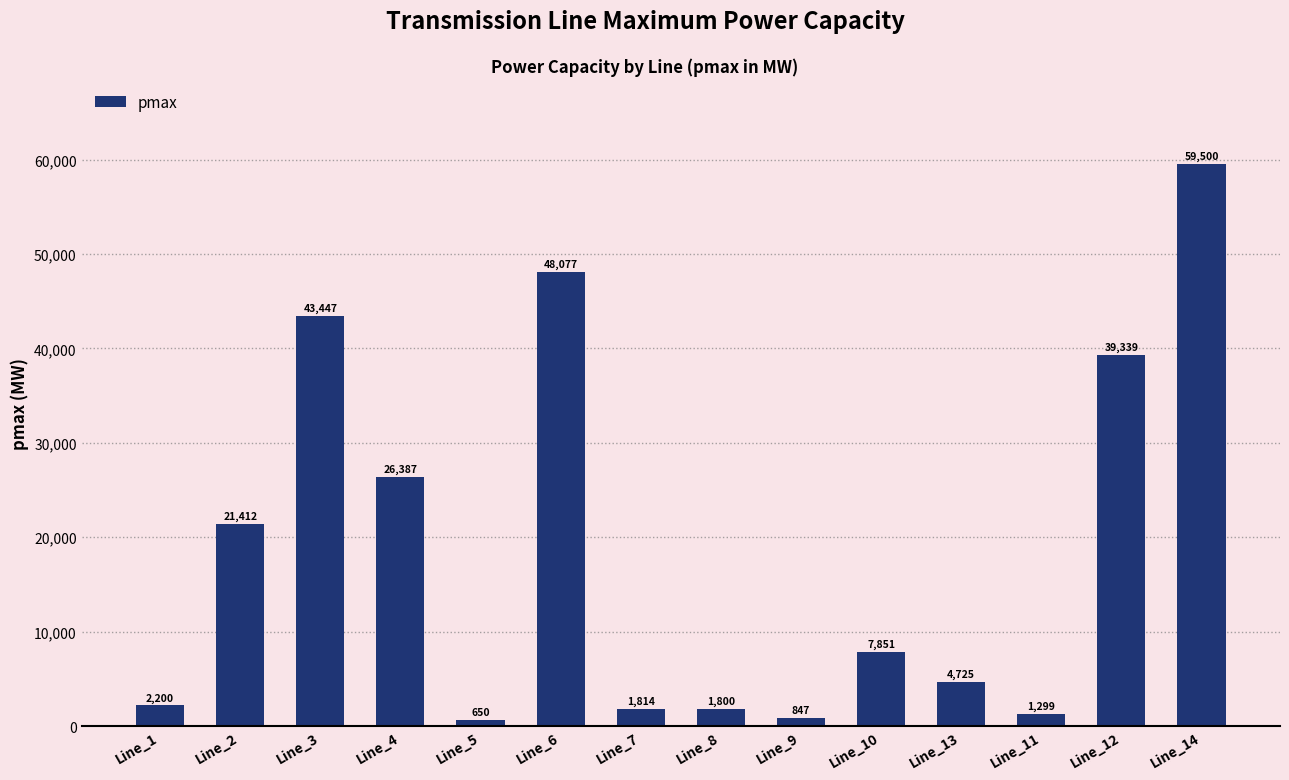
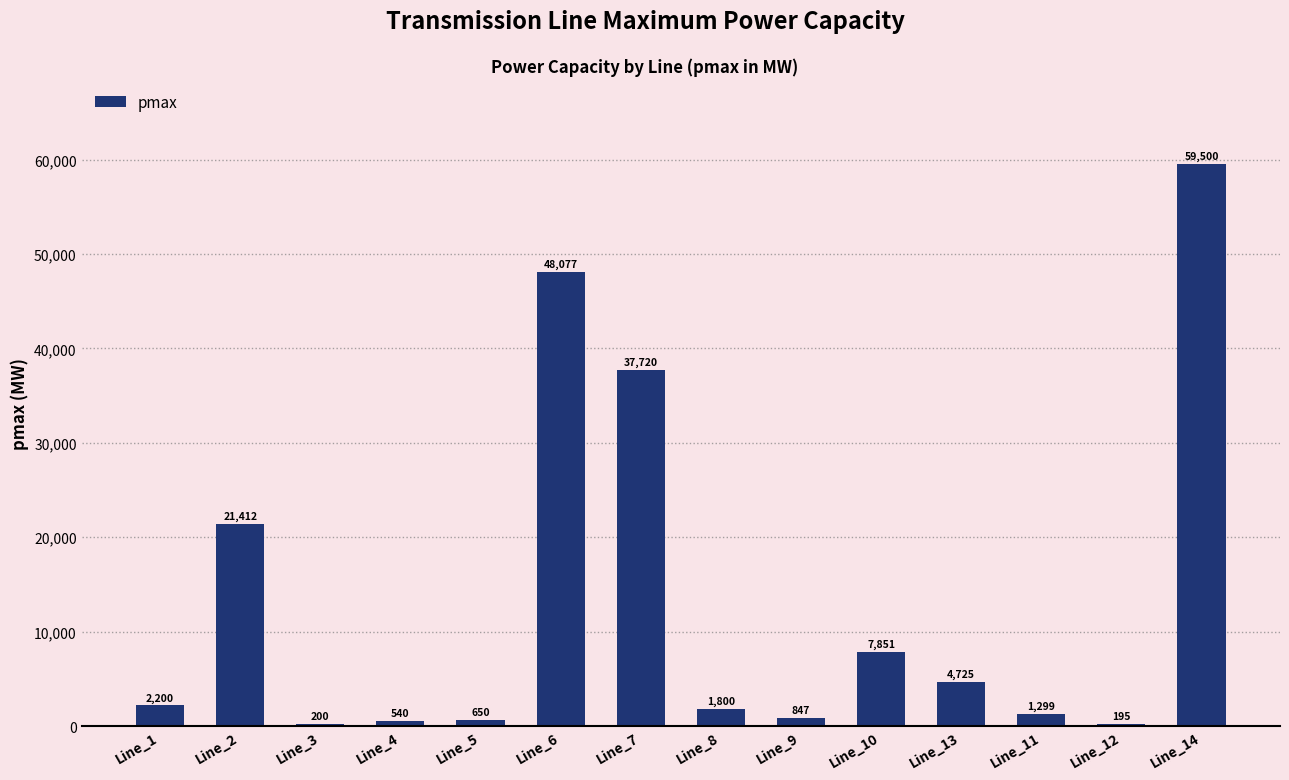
Line_3: 43,447 -> 200
Line_4: 26,387 -> 540
Line_7: 1,814 -> 37,720
Line_12: 39,339 -> 195
